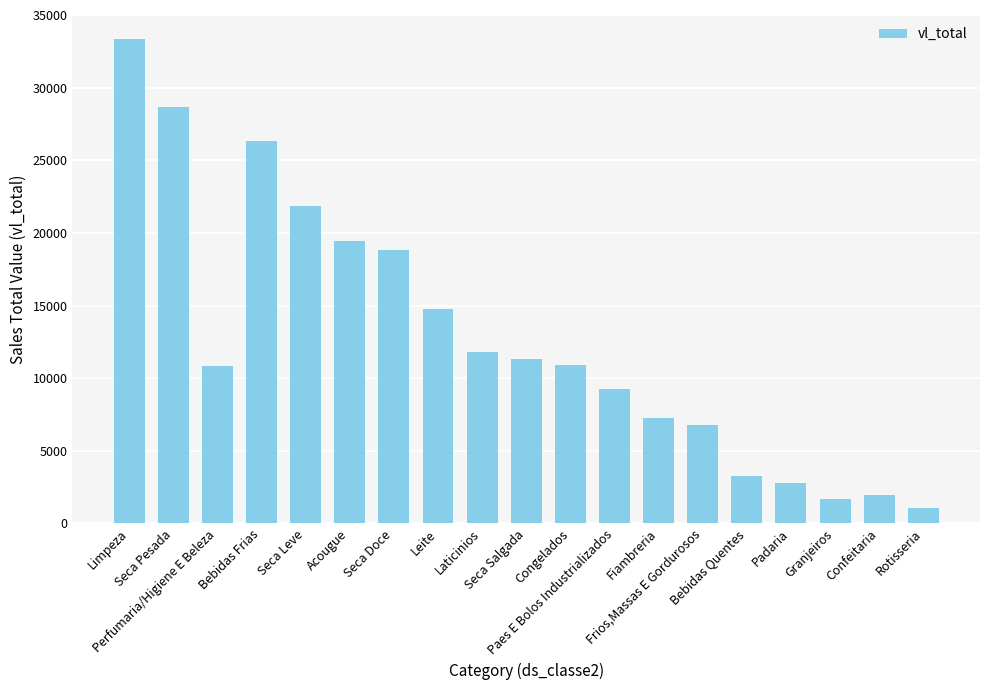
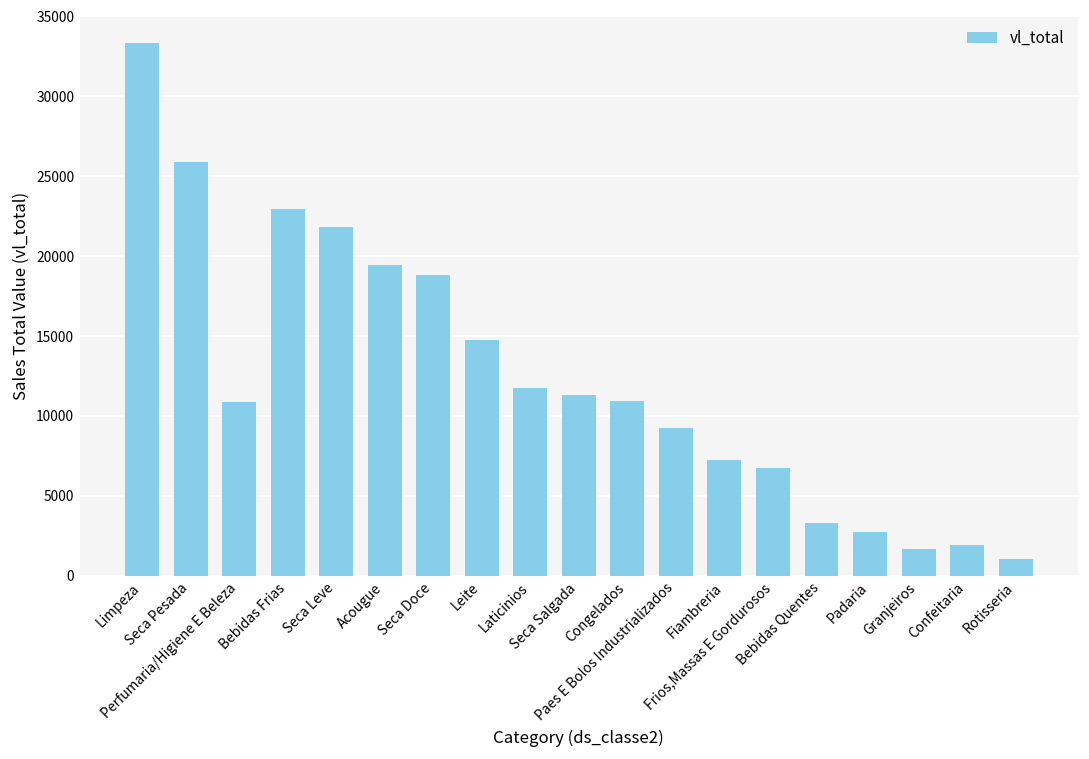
Seca Pesada: 28700 -> 25900
Bebidas Frias: 26300 -> 22900
